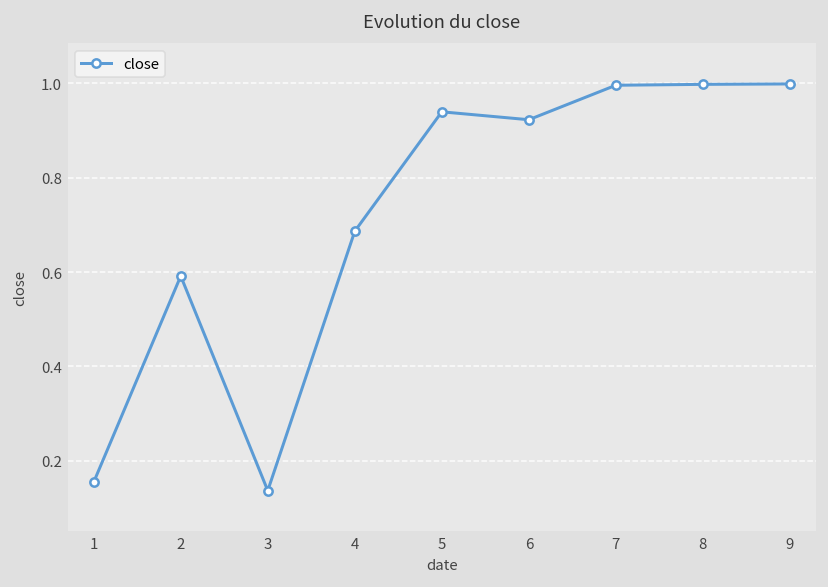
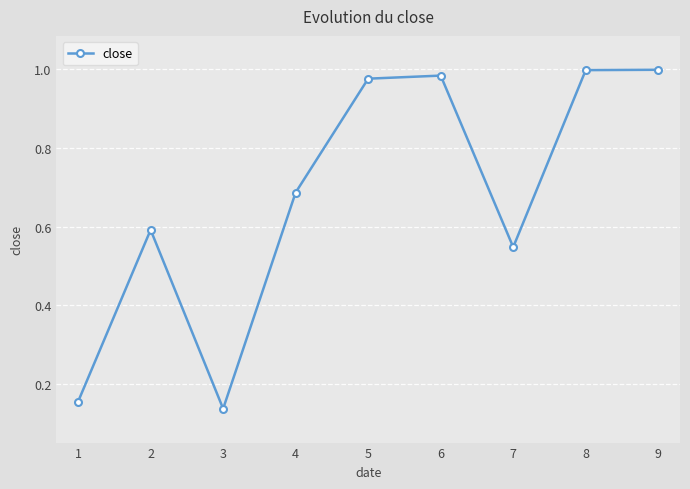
5: 0.94 -> 0.98
6: 0.92 -> 0.98
7: 1.00 -> 0.55
